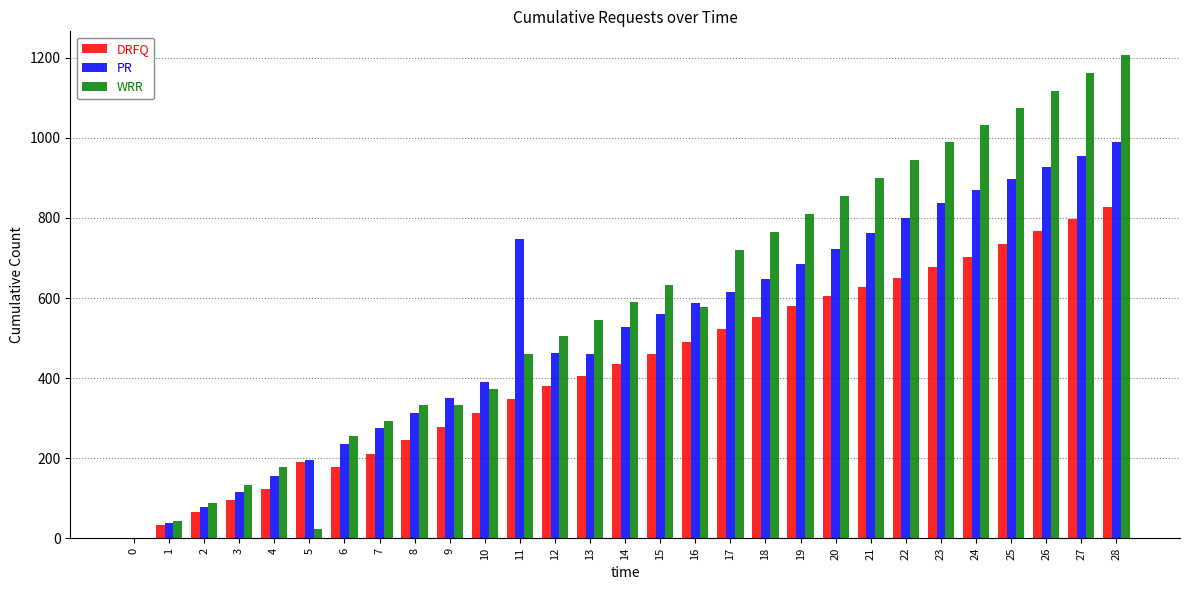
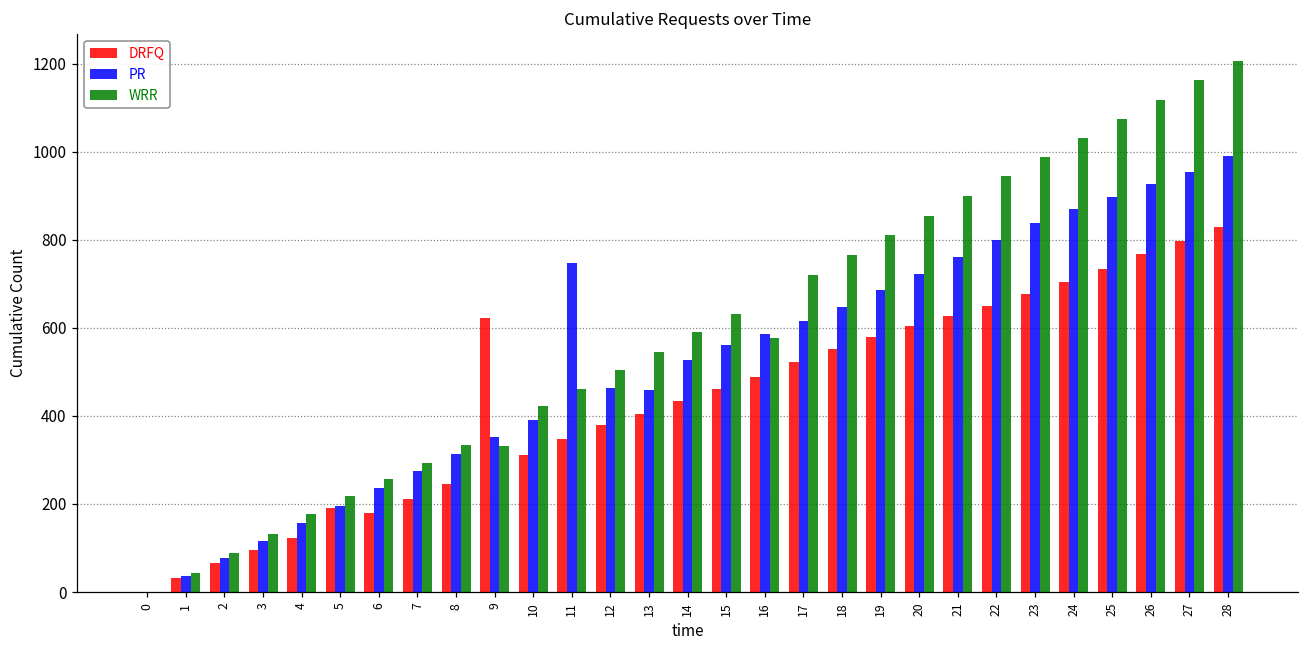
WRR, 5: 20 -> 220
DRFQ, 9: 280 -> 620
WRR, 10: 370 -> 420
